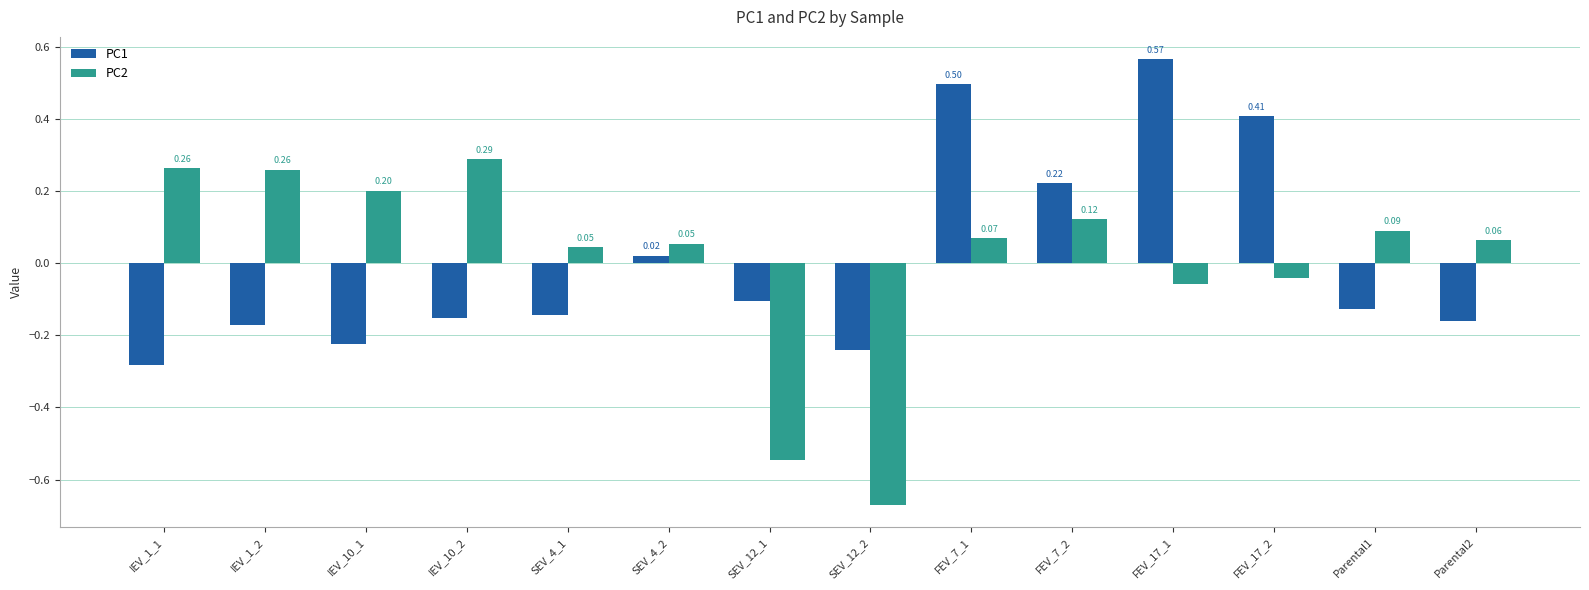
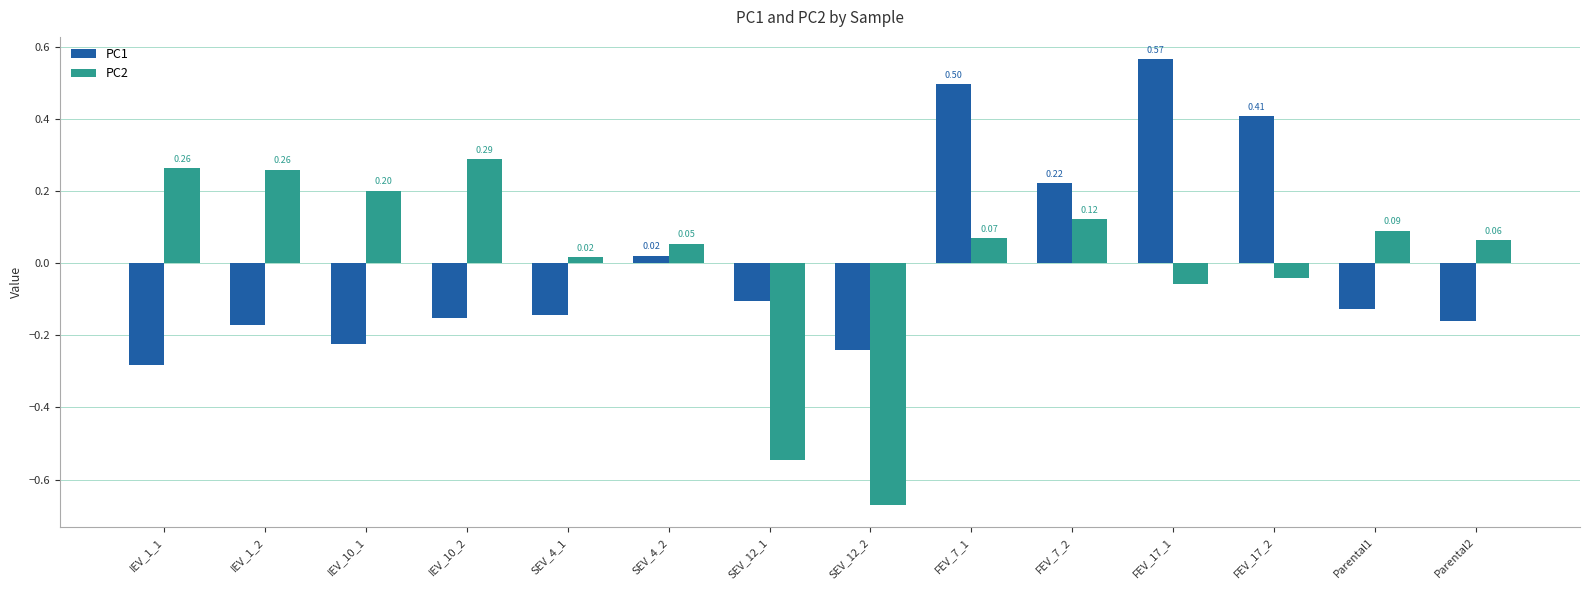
PC2, SEV_4_1: 0.05 -> 0.02
